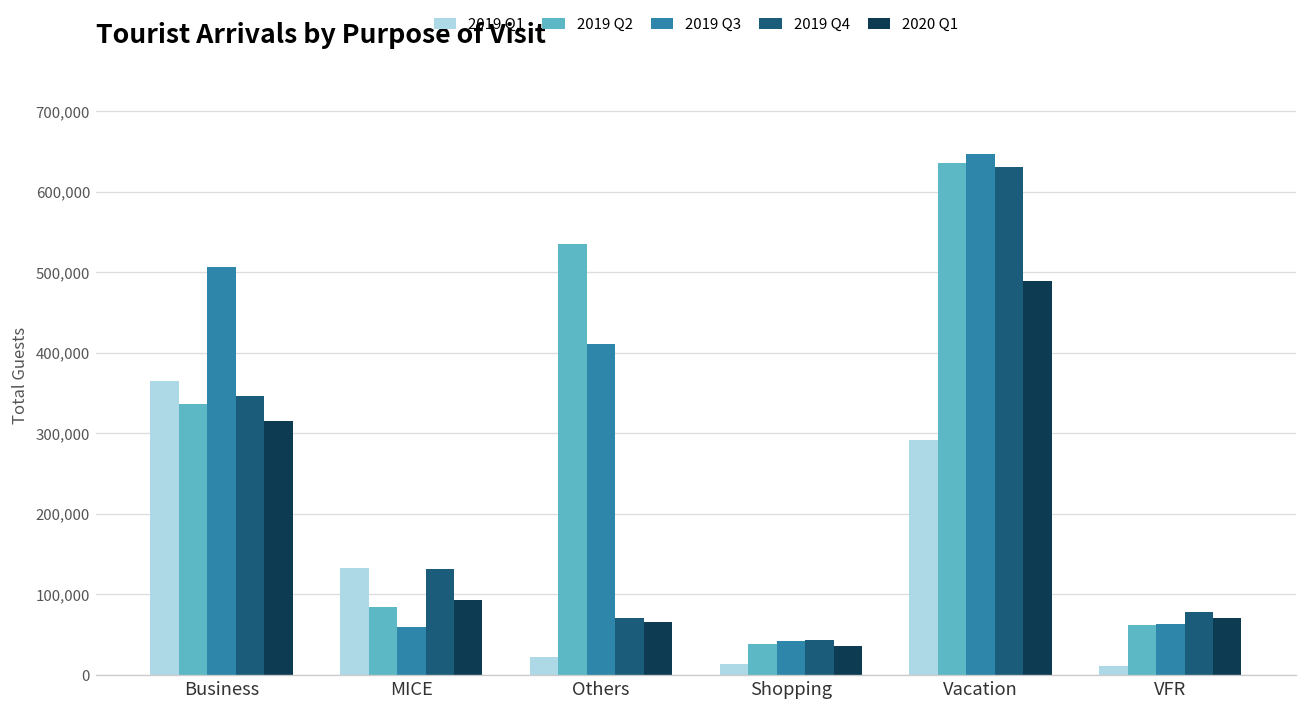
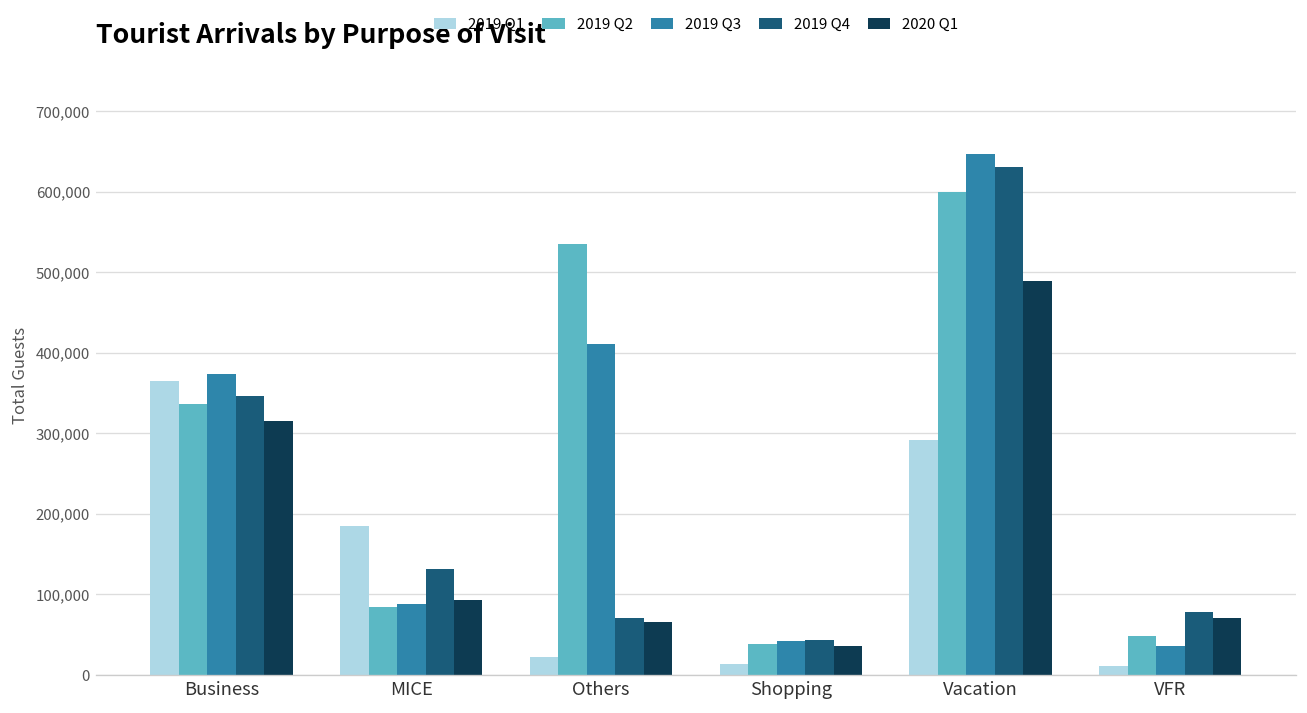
2019 Q3, Business: 510,000 -> 370,000
2019 Q1, MICE: 130,000 -> 190,000
2019 Q3, MICE: 60,000 -> 90,000
2019 Q2, Vacation: 640,000 -> 600,000
2019 Q2, VFR: 60,000 -> 50,000
2019 Q3, VFR: 60,000 -> 40,000
